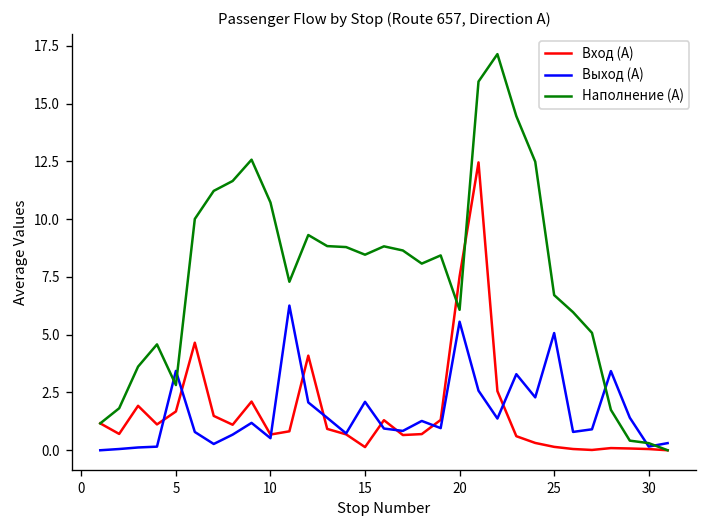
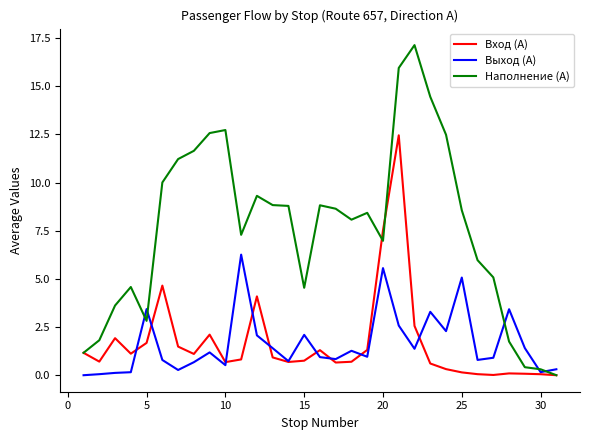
Наполнение (А), 10: 10.7 -> 12.7
Вход (А), 15: 0.1 -> 0.8
Наполнение (А), 15: 8.5 -> 4.5
Наполнение (А), 20: 6.1 -> 7.0
Наполнение (А), 25: 6.7 -> 8.6
